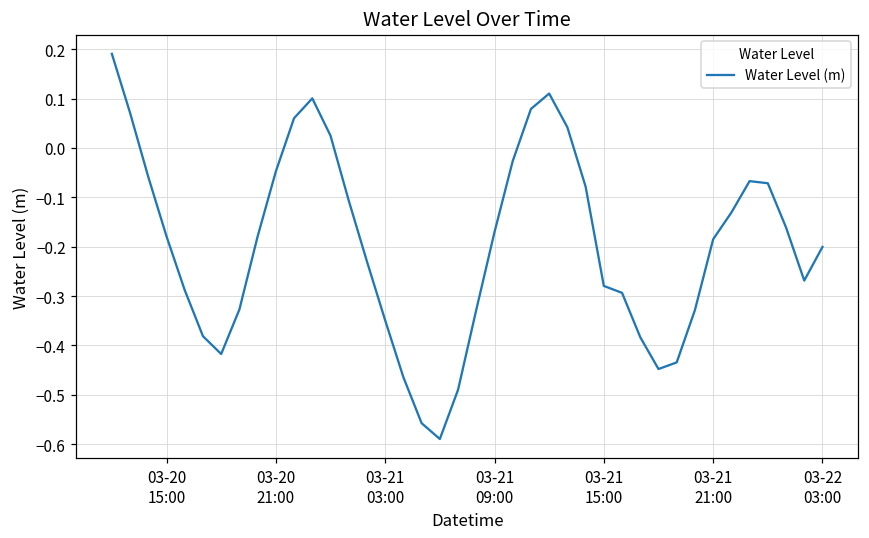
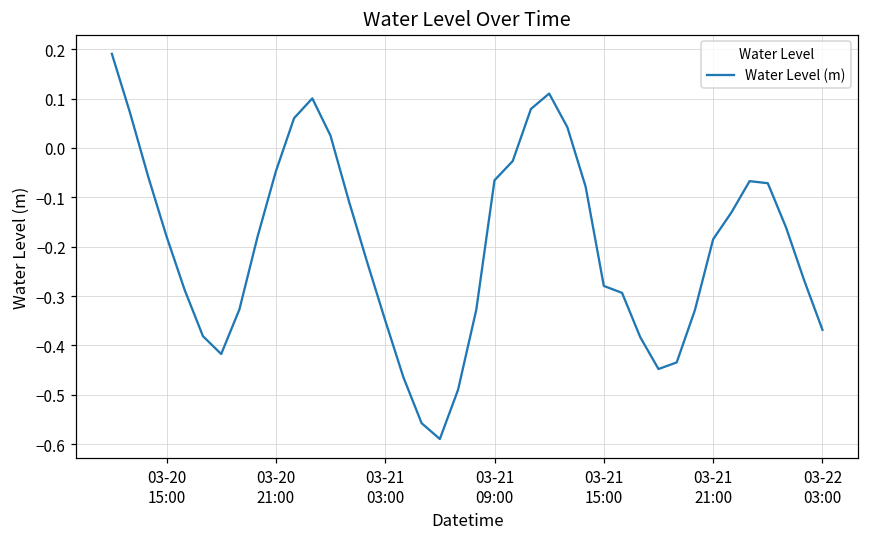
03-21 09:00: -0.17 -> -0.07
03-22 03:00: -0.20 -> -0.37
